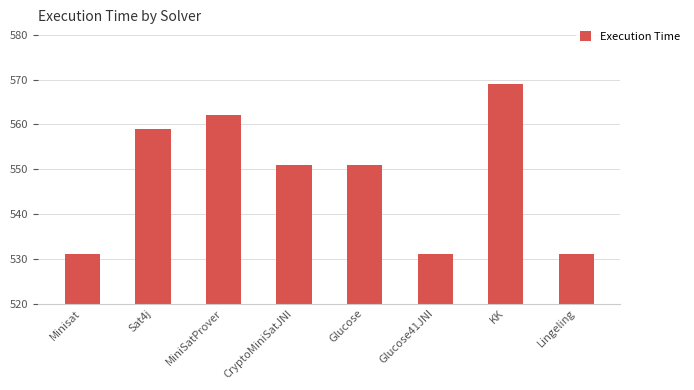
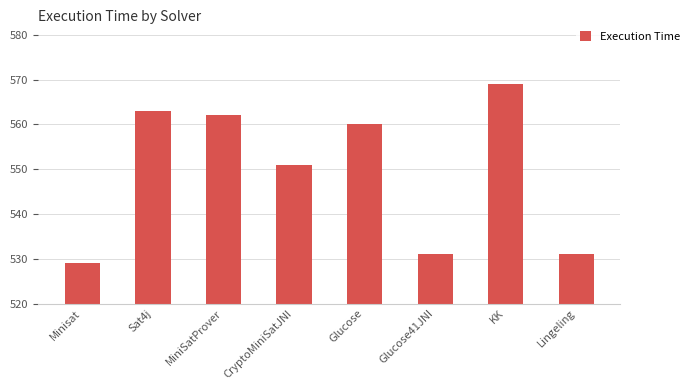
Minisat: 531 -> 529
Sat4j: 559 -> 563
Glucose: 551 -> 560
